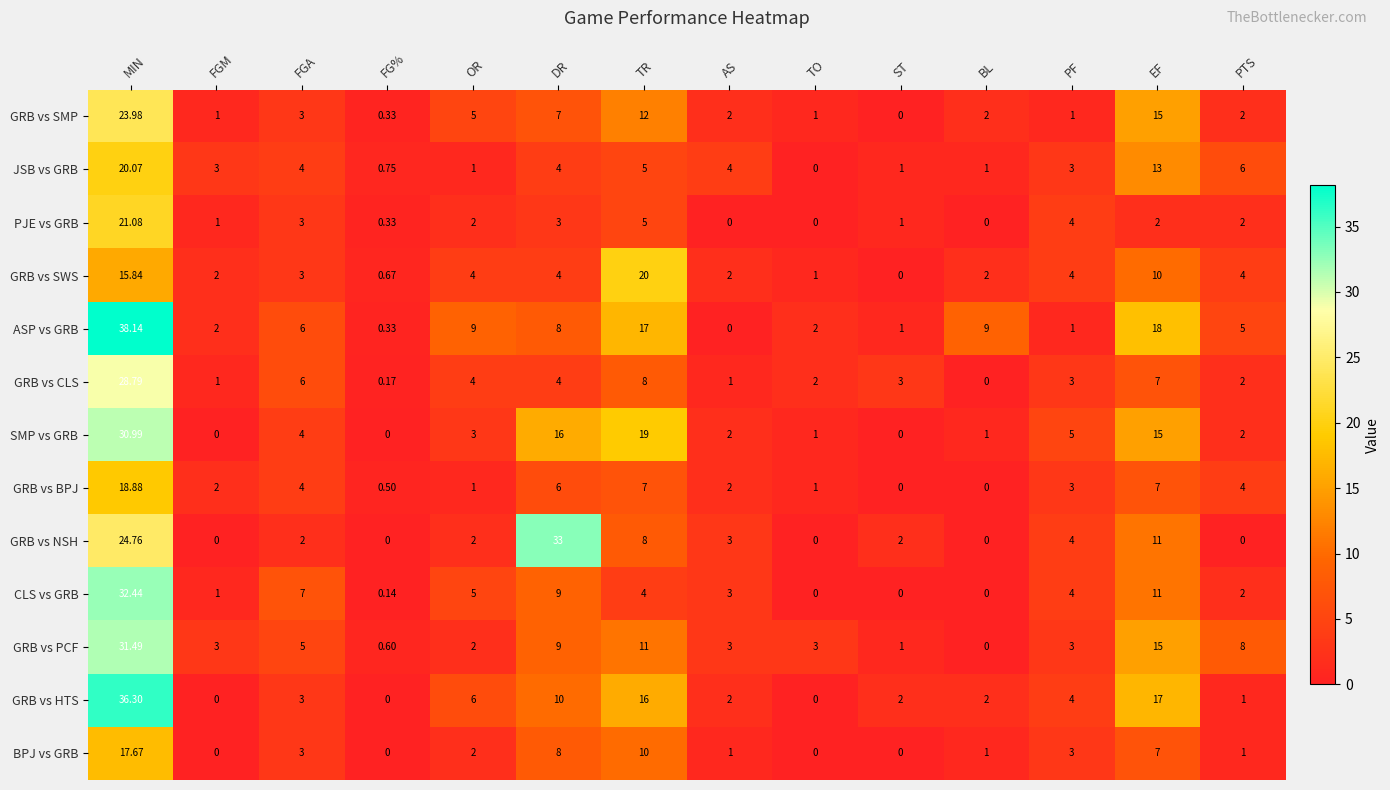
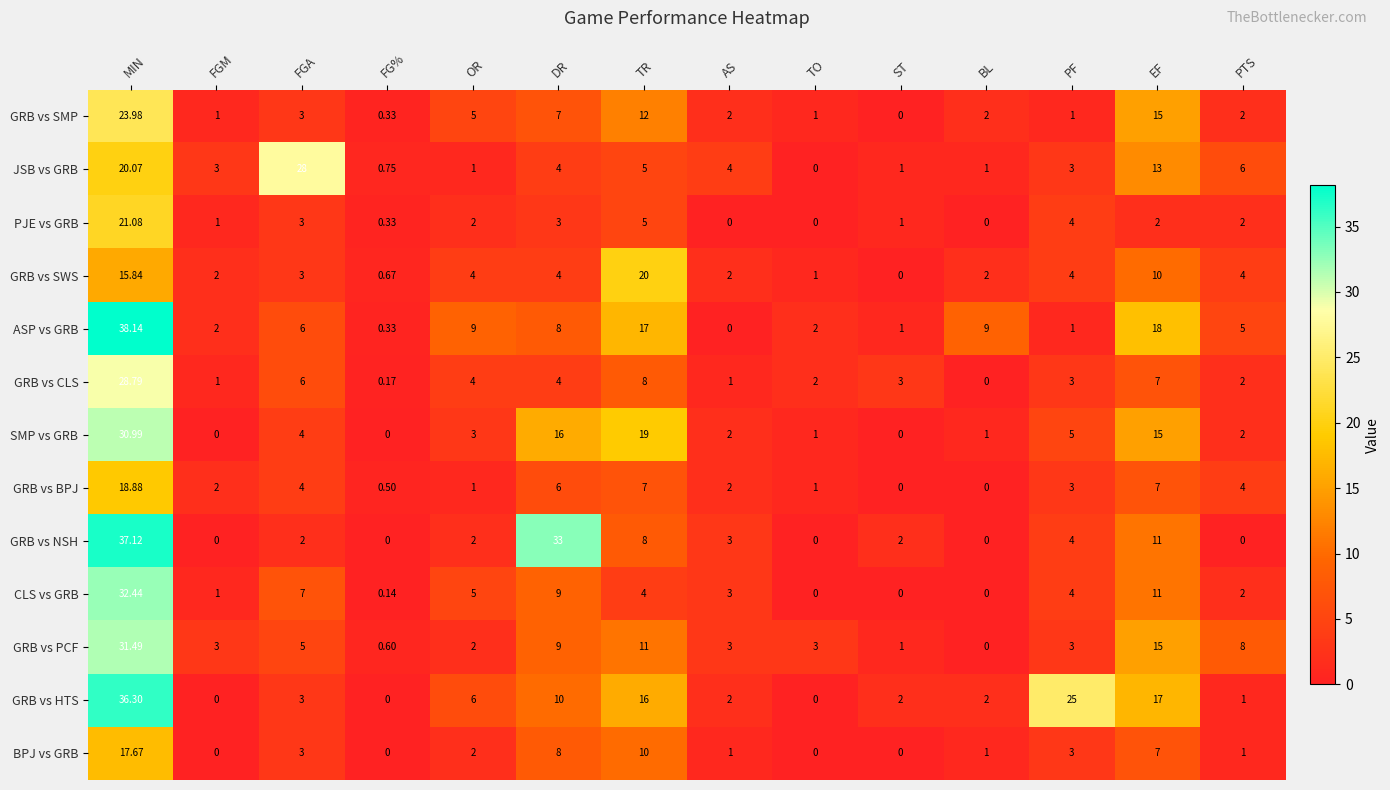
JSB vs GRB, FGA: 4 -> 28
GRB vs NSH, MIN: 24.76 -> 37.12
GRB vs HTS, PF: 4 -> 25
